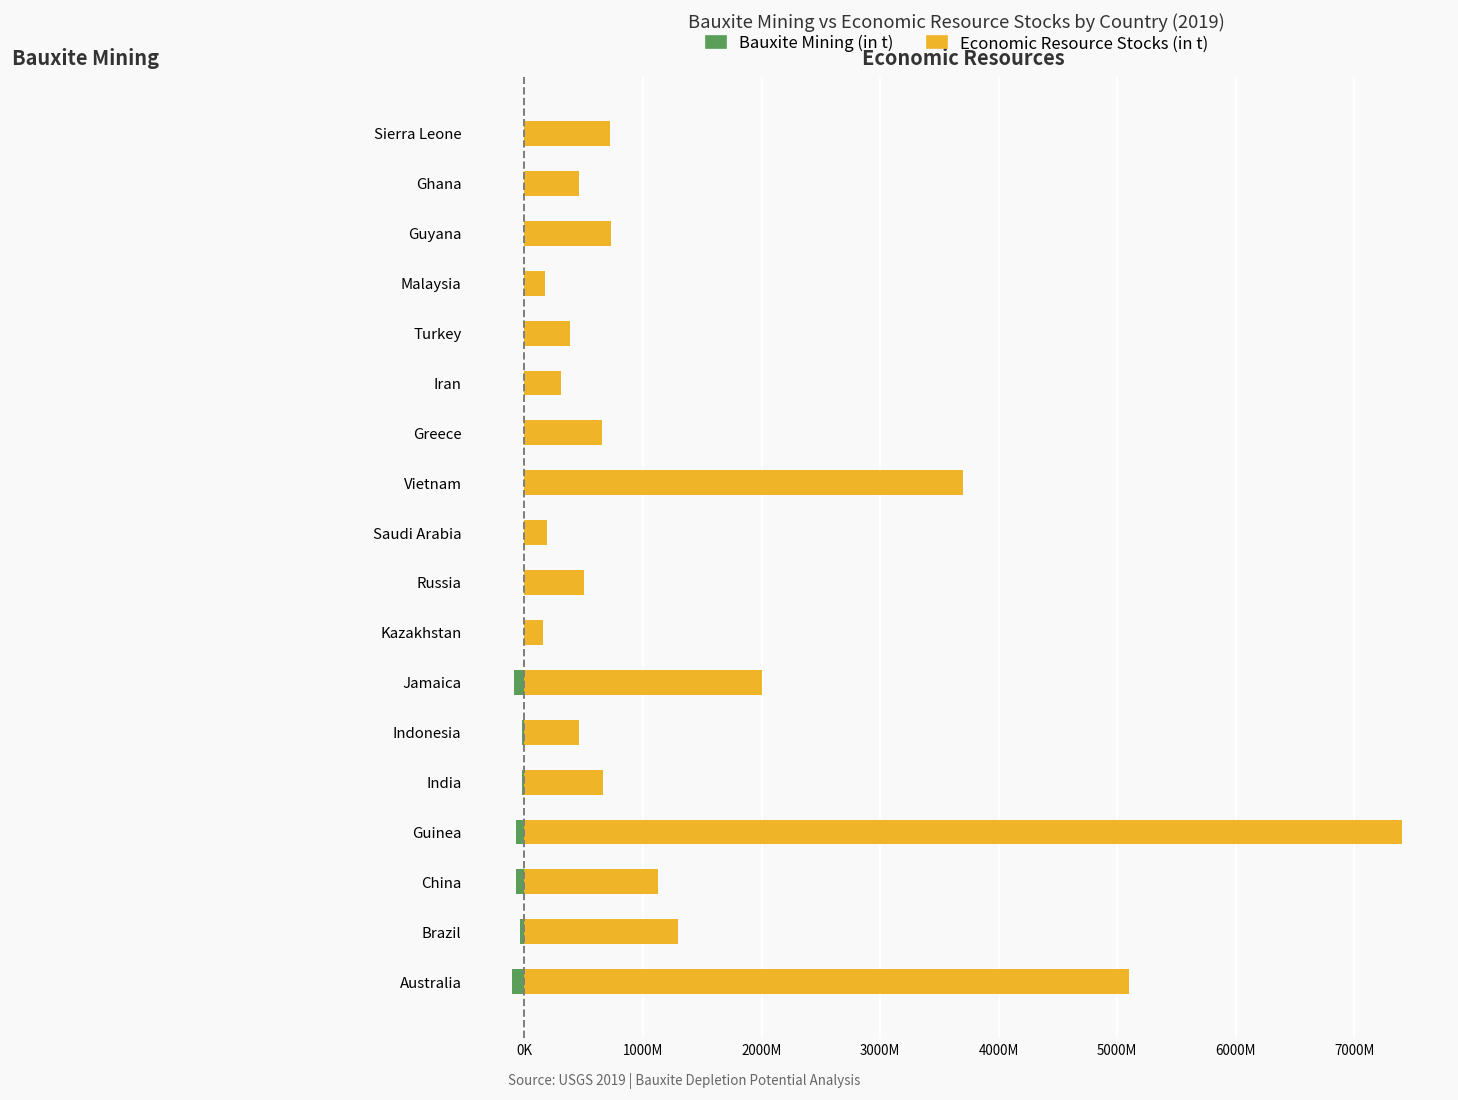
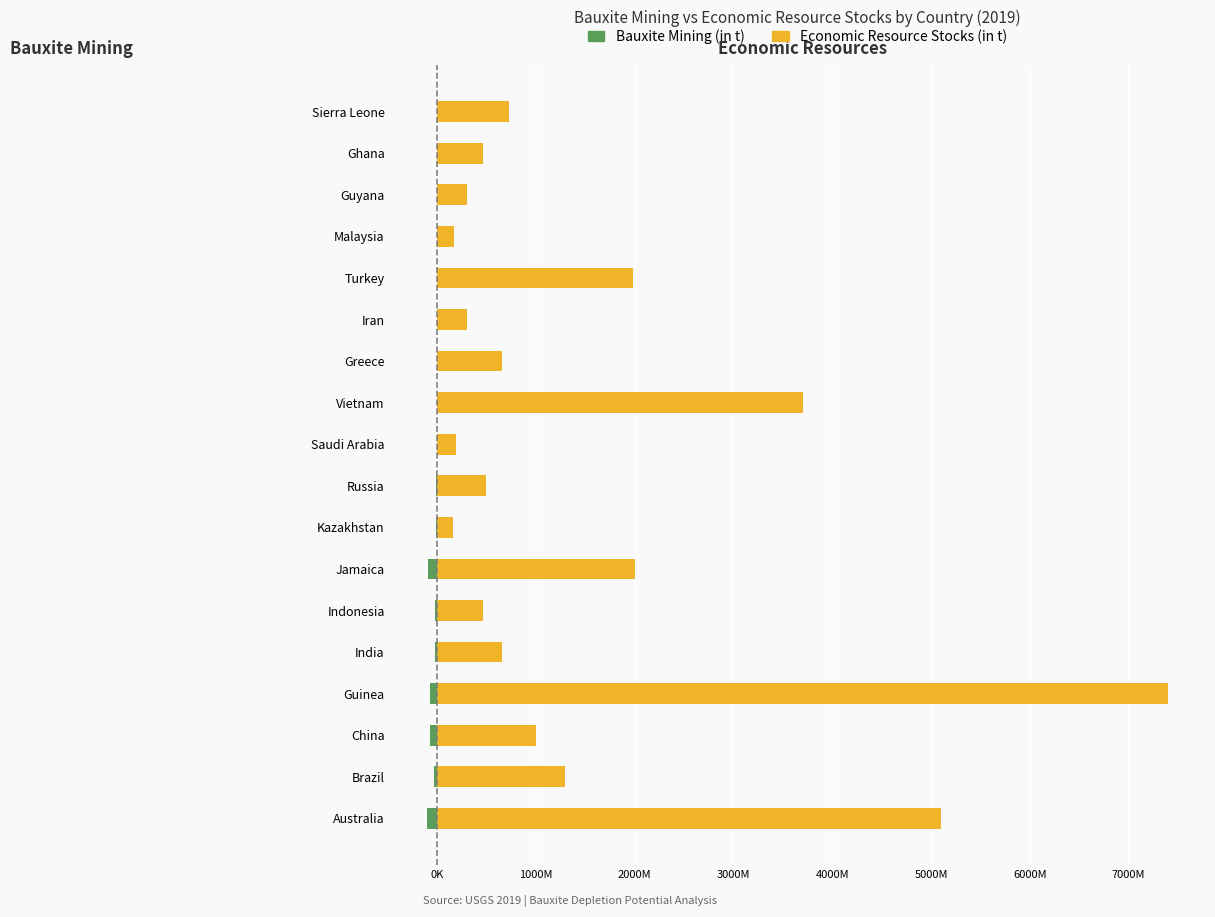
Economic Resource Stocks (in t), Guyana: 700000000 -> 300000000
Economic Resource Stocks (in t), Turkey: 400000000 -> 2000000000
Economic Resource Stocks (in t), China: 1100000000 -> 1000000000
